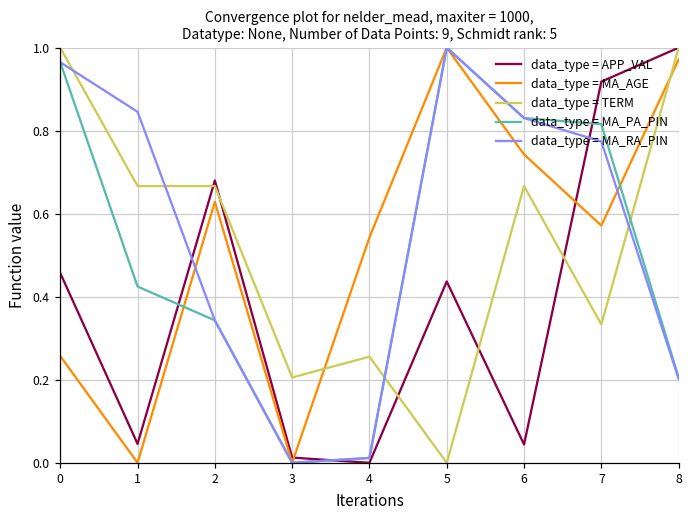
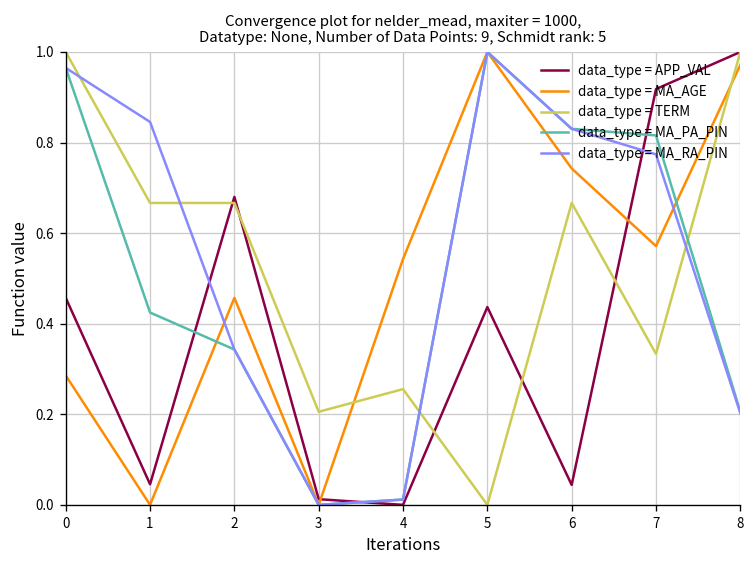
data_type = MA_AGE, 0: 0.26 -> 0.29
data_type = MA_AGE, 2: 0.63 -> 0.46
